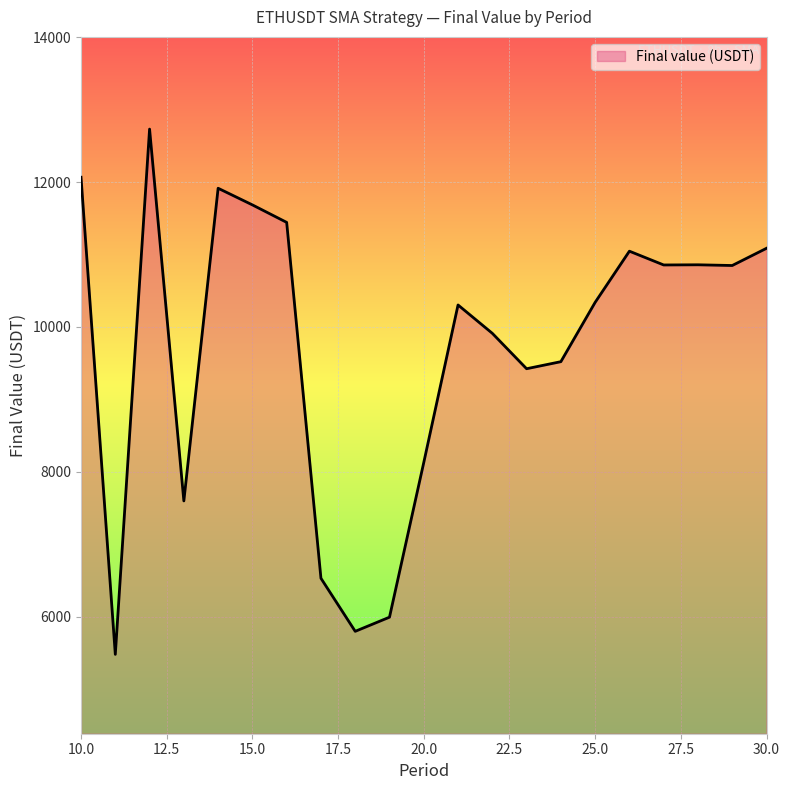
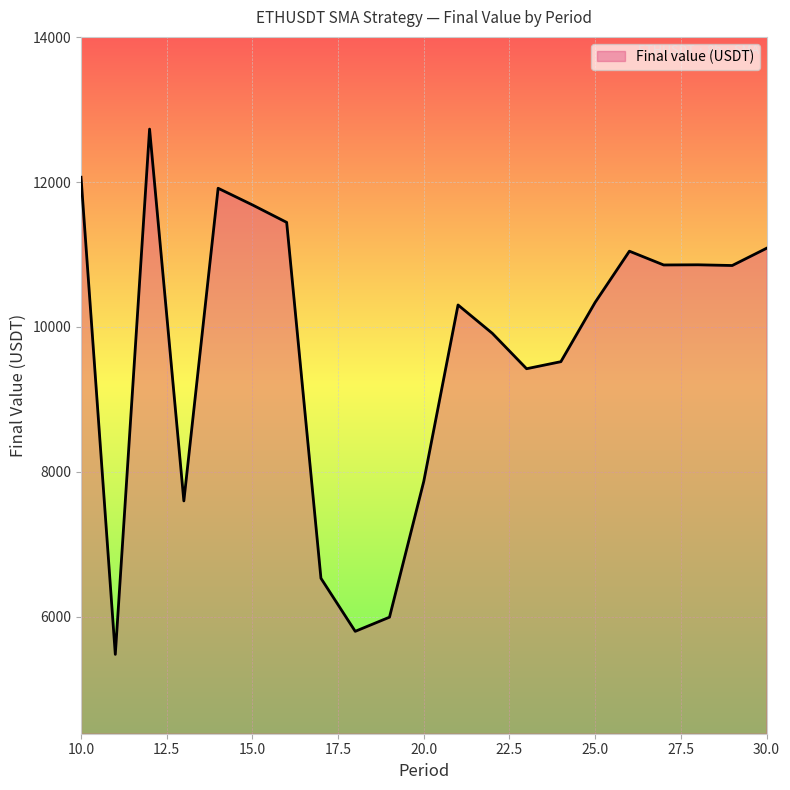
20.0: 8100 -> 7900
